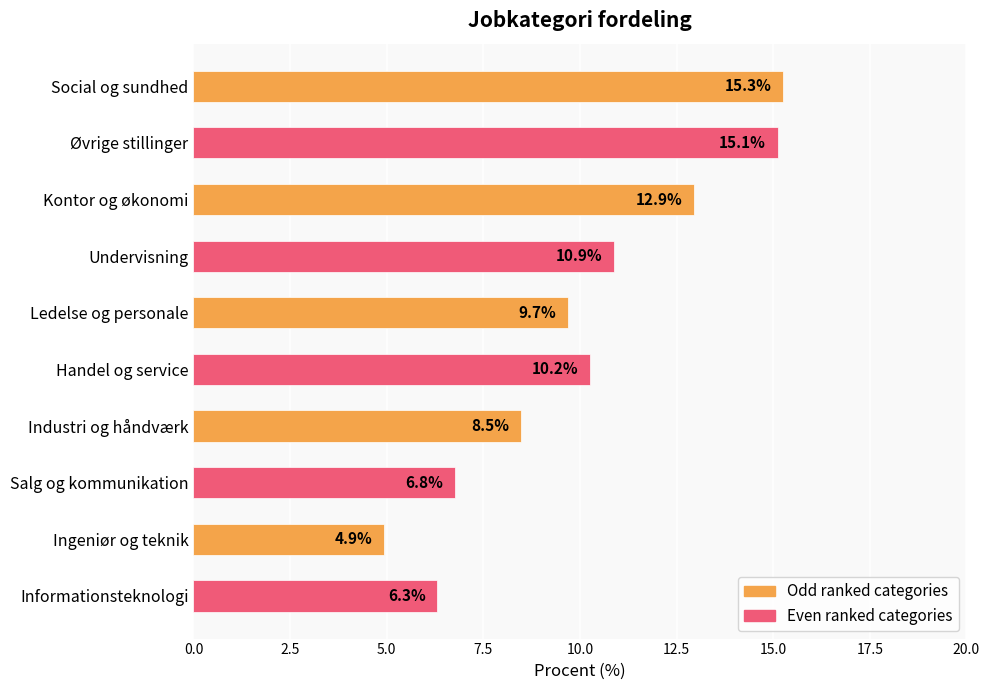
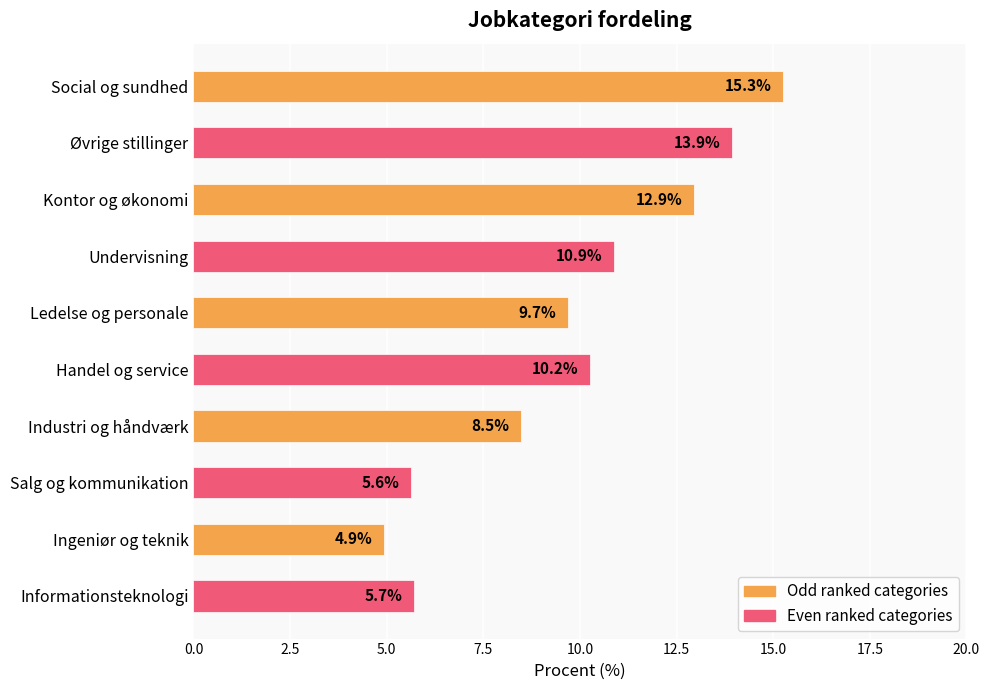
Øvrige stillinger: 15.1% -> 13.9%
Salg og kommunikation: 6.8% -> 5.6%
Informationsteknologi: 6.3% -> 5.7%
